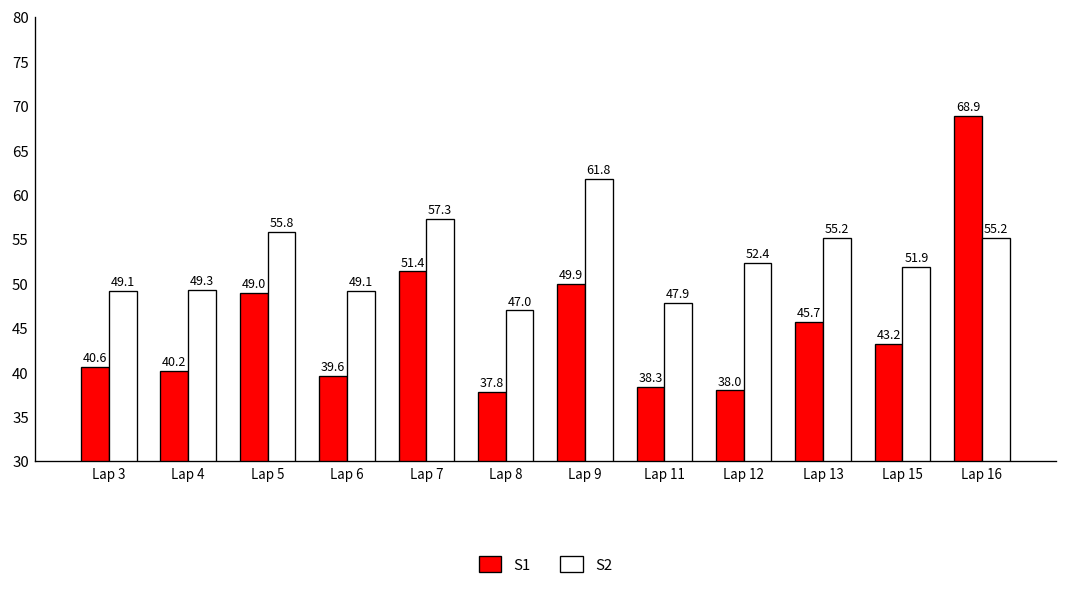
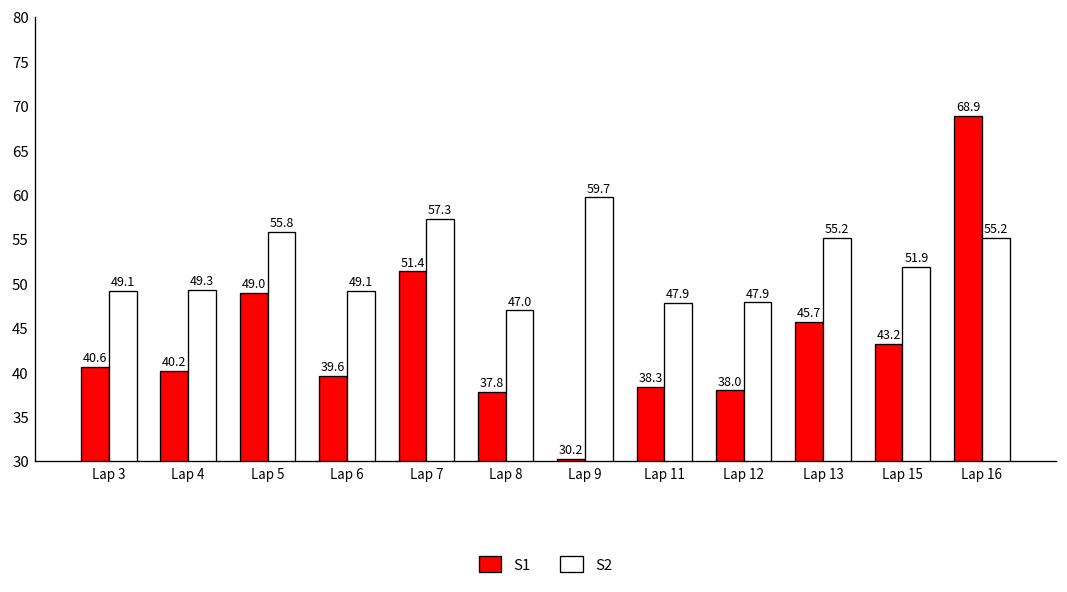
S1, Lap 9: 49.9 -> 30.2
S2, Lap 9: 61.8 -> 59.7
S2, Lap 12: 52.4 -> 47.9
